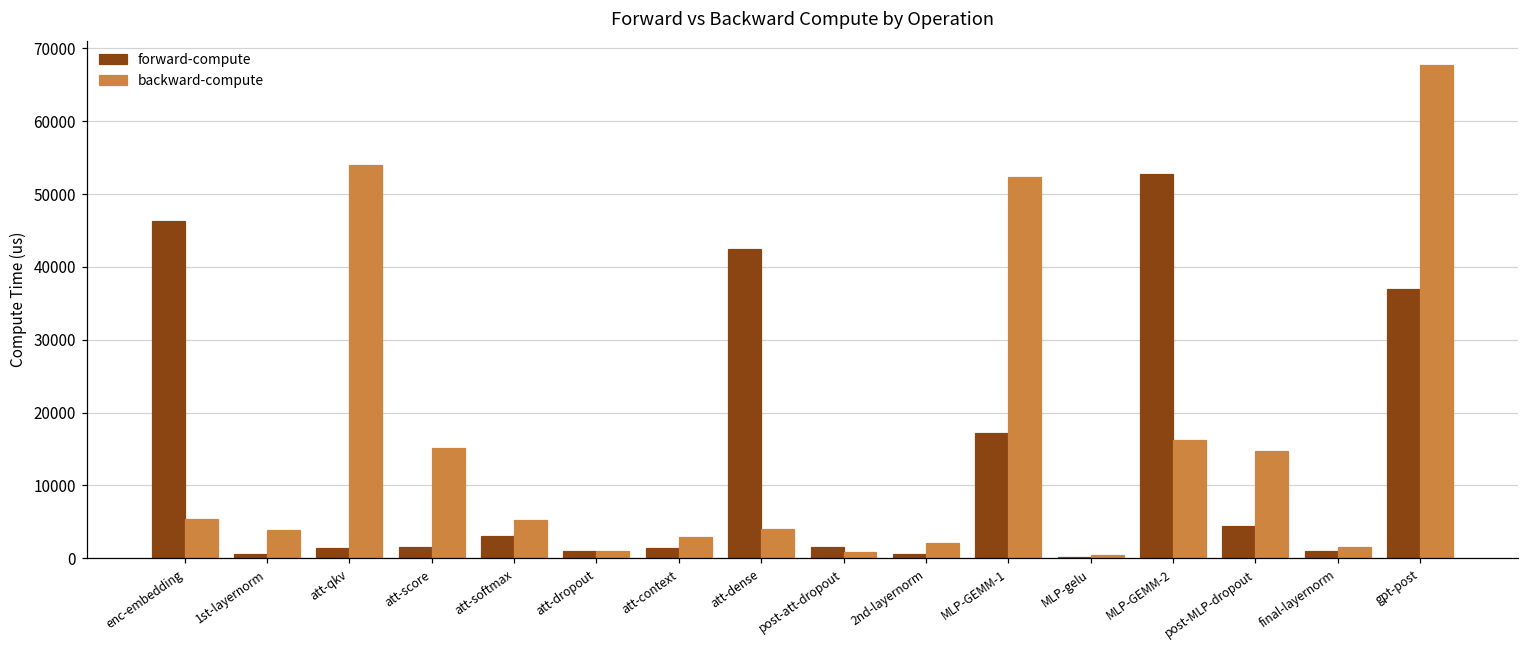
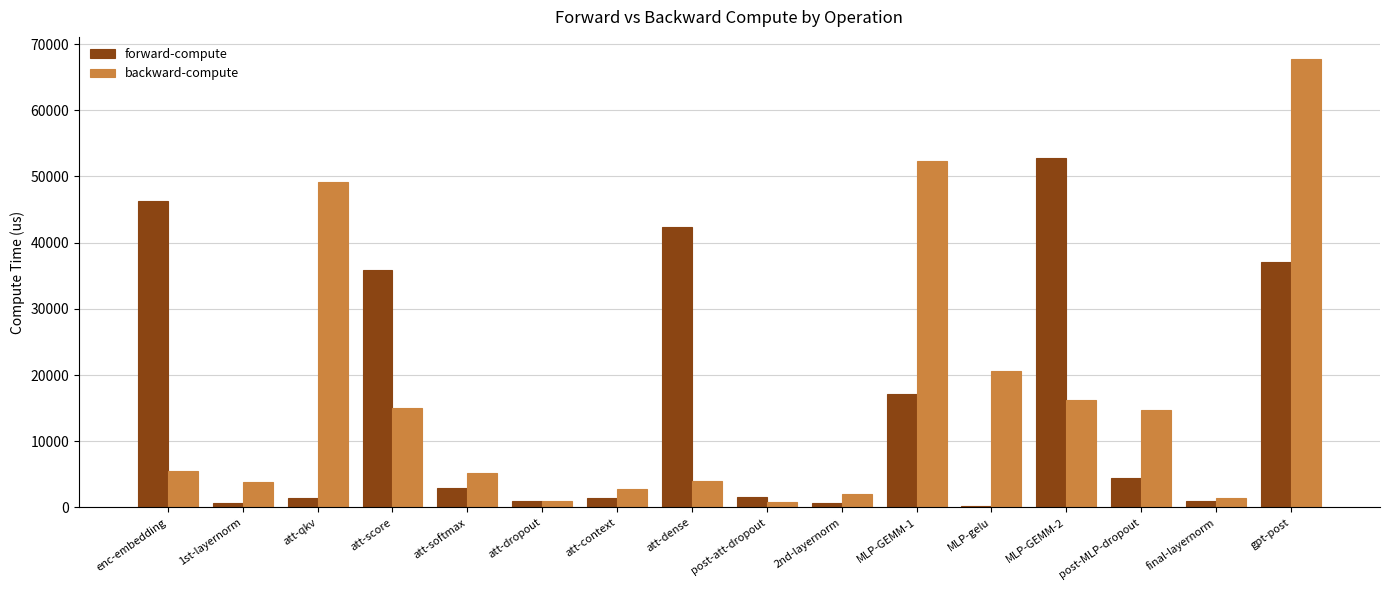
backward-compute, att-qkv: 54000 -> 49000
forward-compute, att-score: 1000 -> 36000
backward-compute, MLP-gelu: 0 -> 21000
